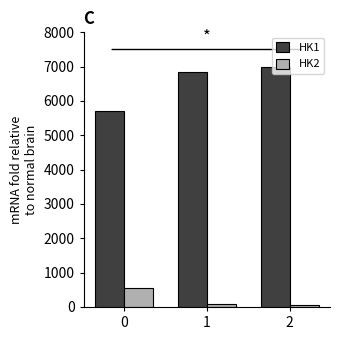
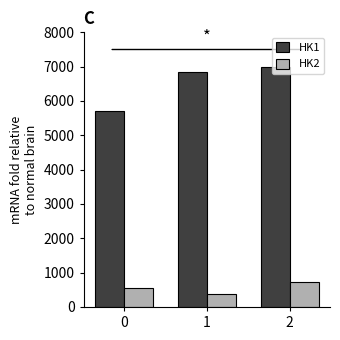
HK2, 1: 100 -> 400
HK2, 2: 100 -> 700
